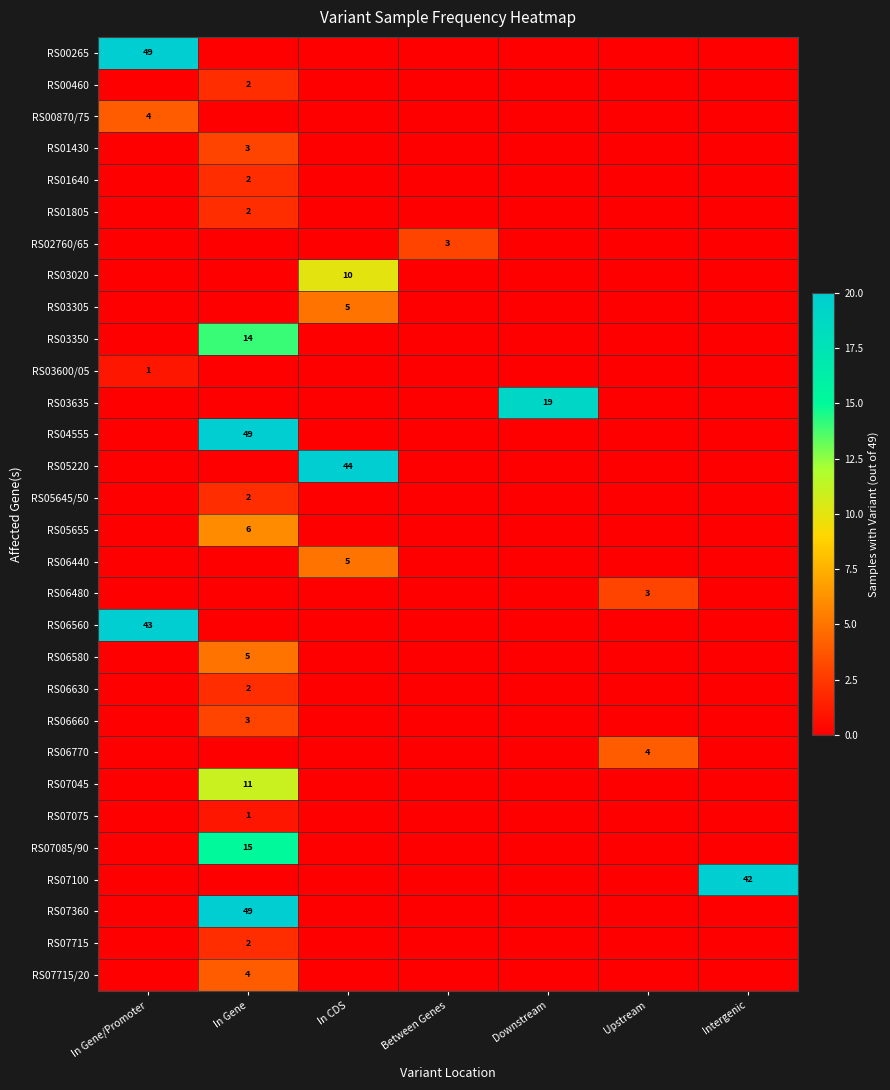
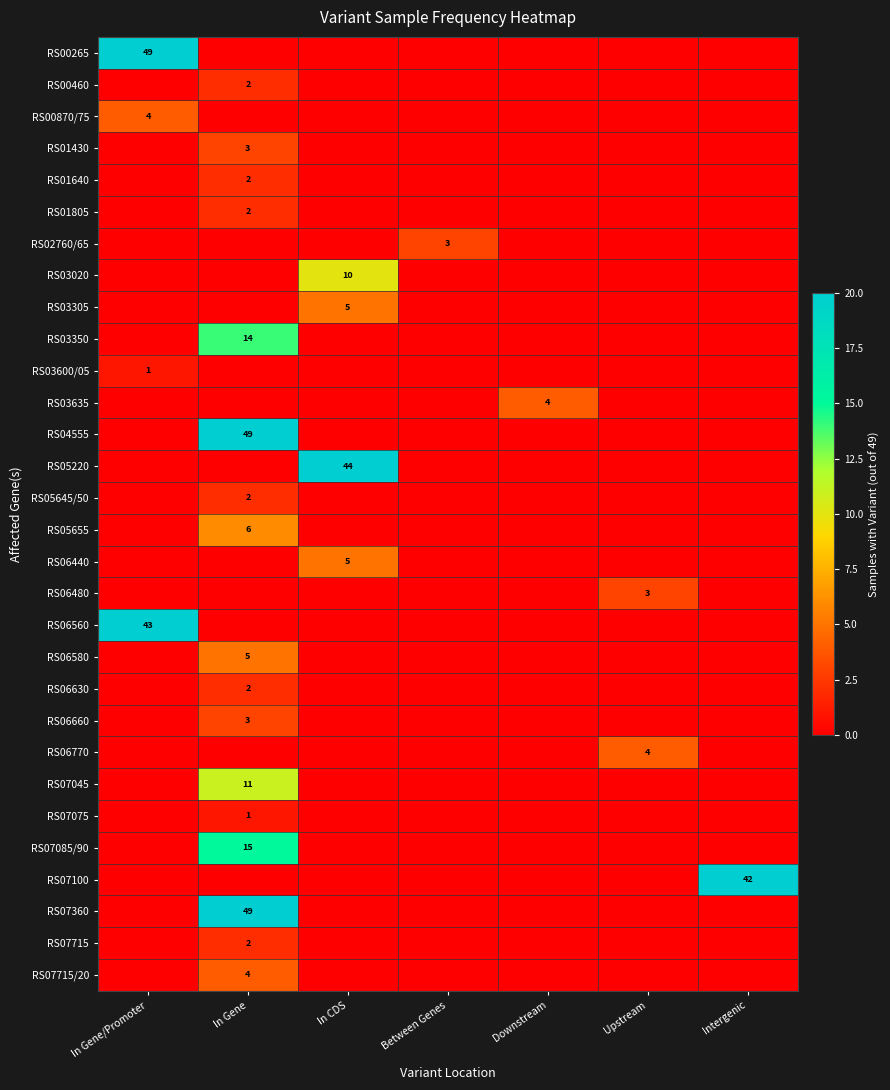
RS03635, Downstream: 19 -> 4
